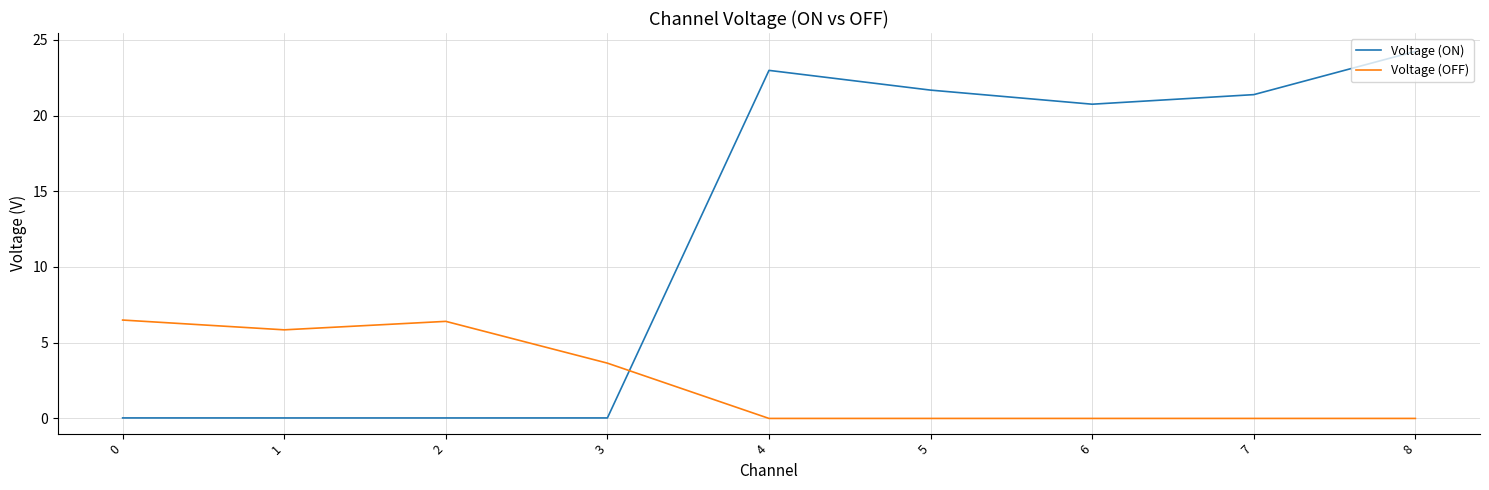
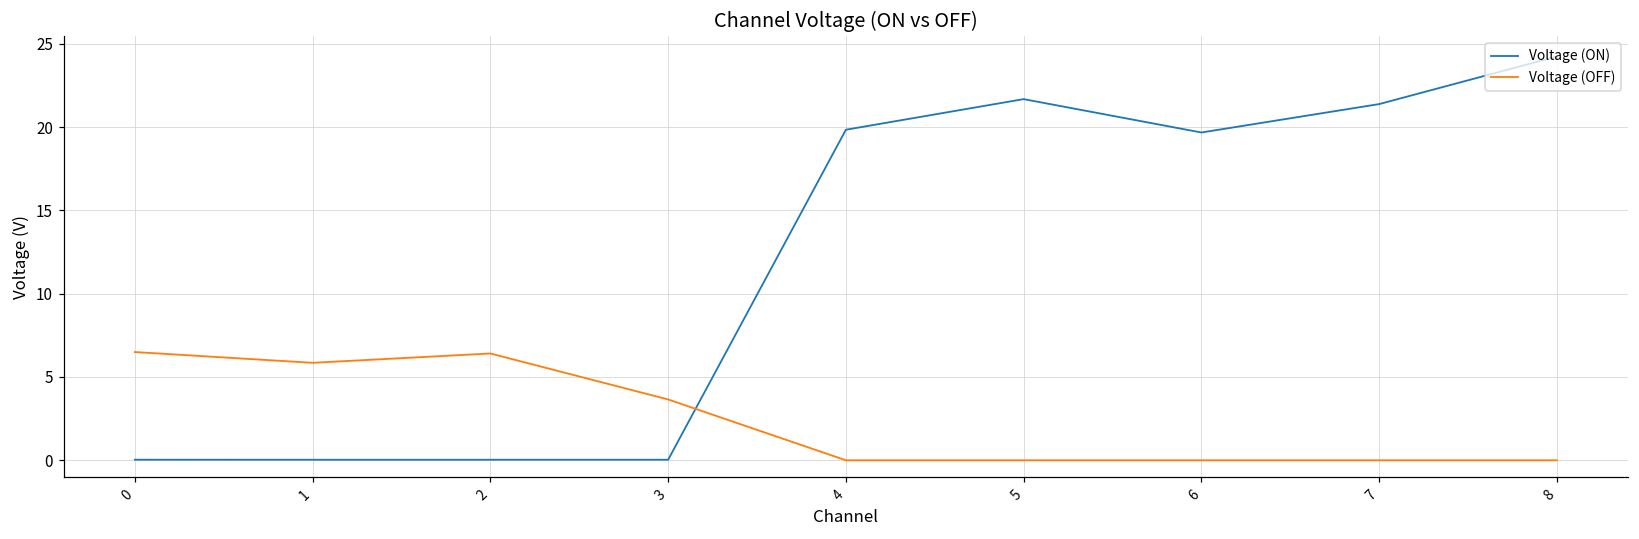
Voltage (ON), 4: 23.0 -> 19.8
Voltage (ON), 6: 20.7 -> 19.7
